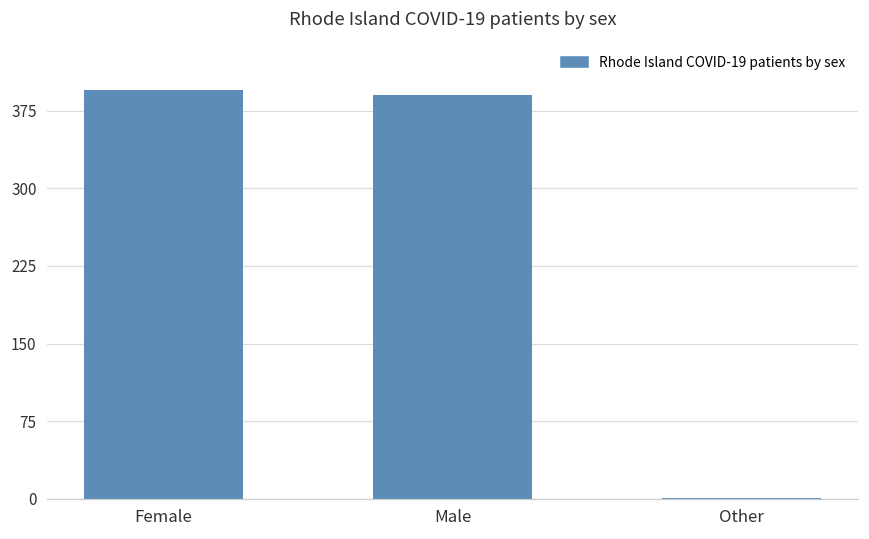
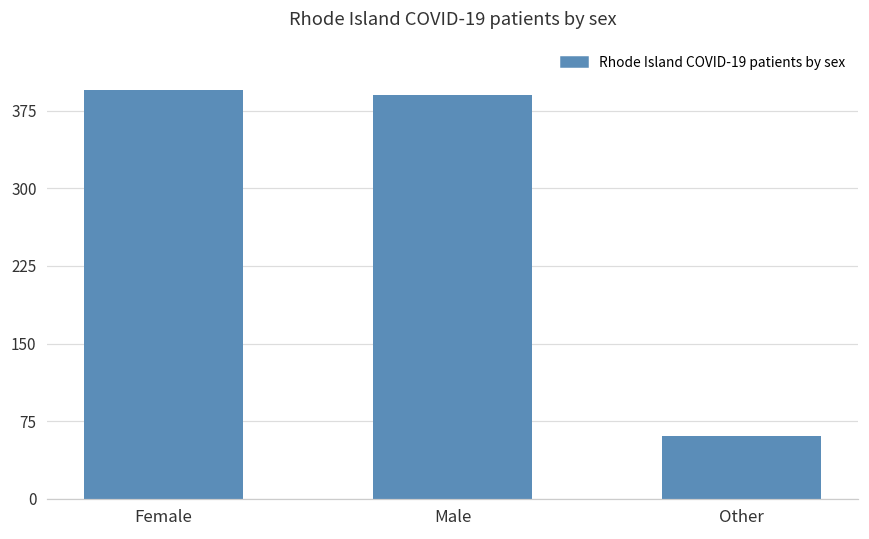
Other: 0 -> 60
